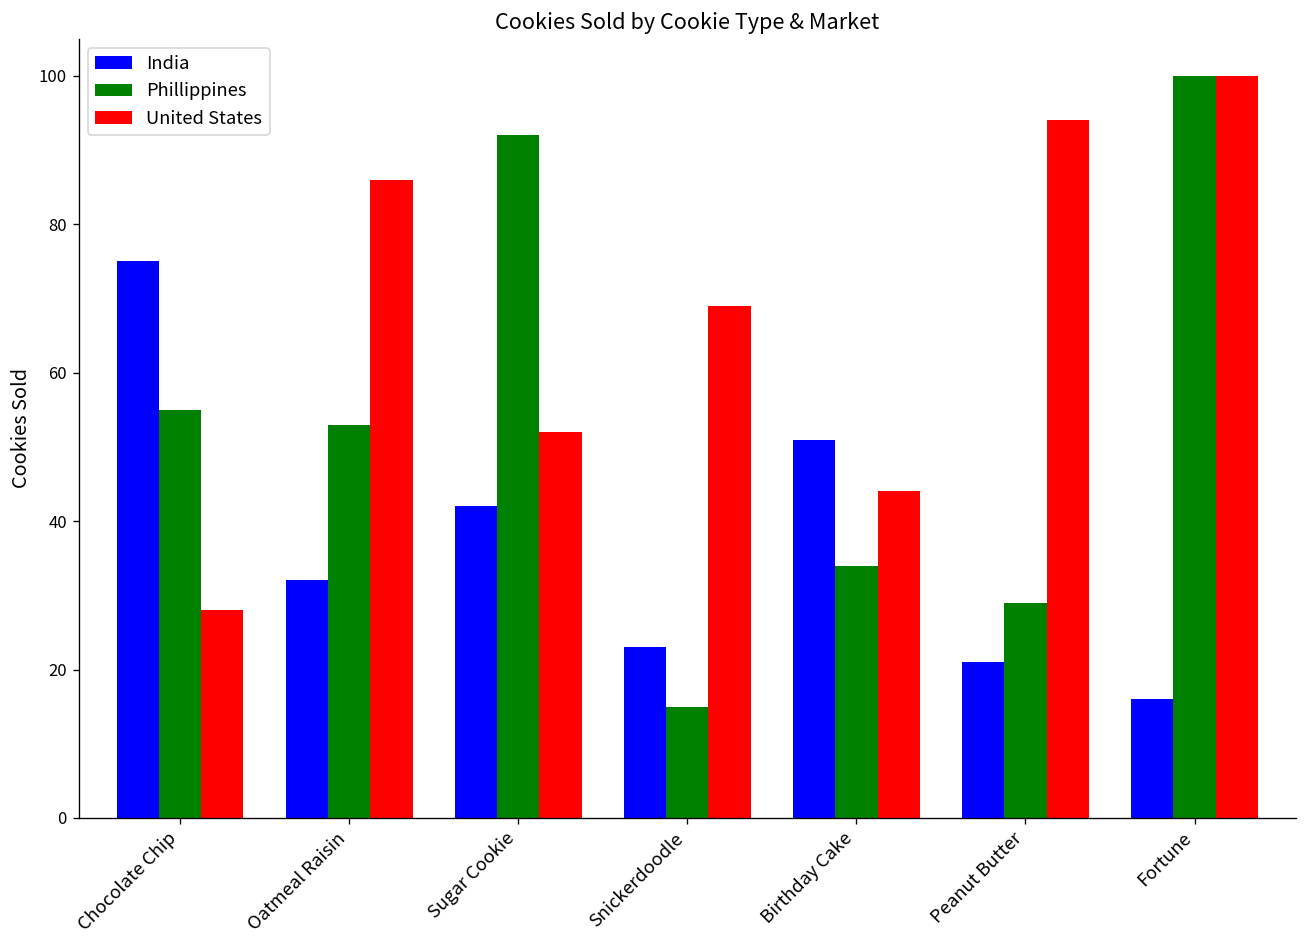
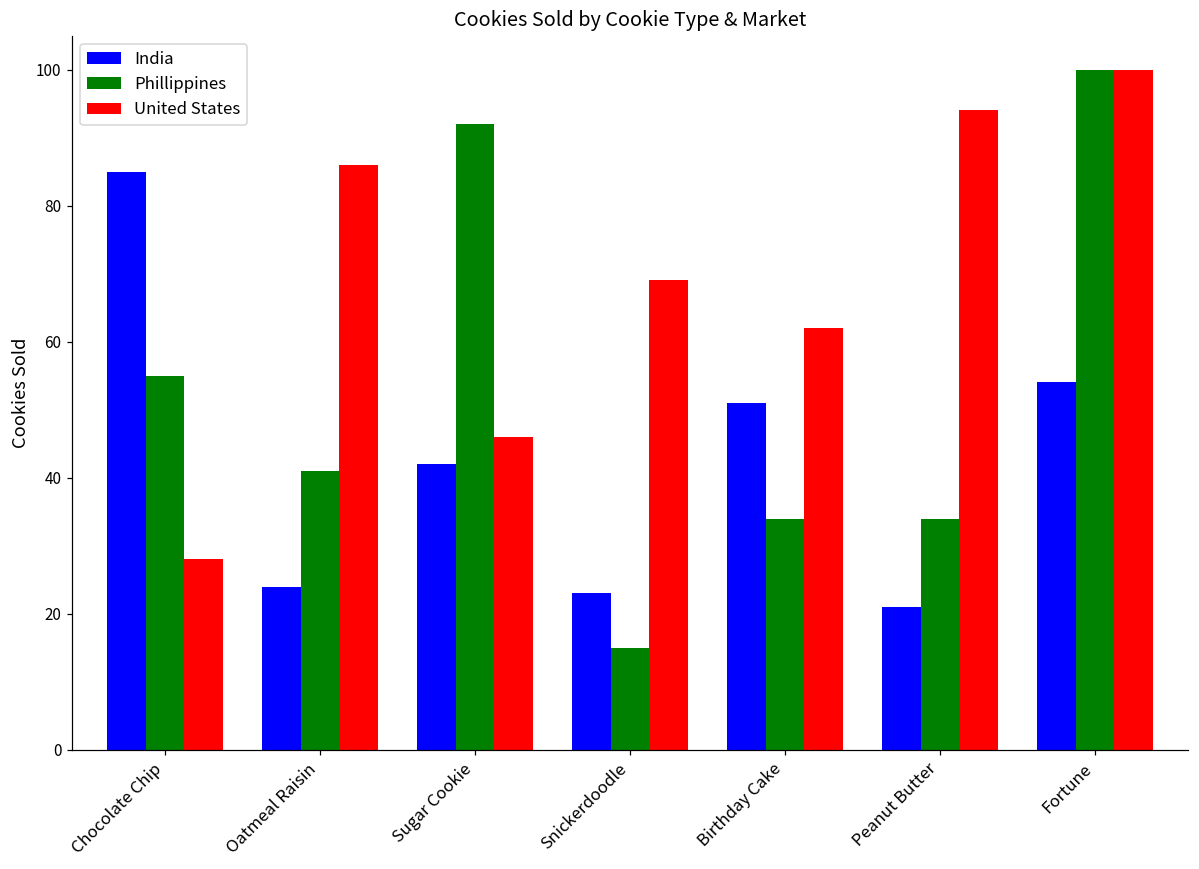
India, Chocolate Chip: 75 -> 85
India, Oatmeal Raisin: 32 -> 24
Phillippines, Oatmeal Raisin: 53 -> 41
United States, Sugar Cookie: 52 -> 46
United States, Birthday Cake: 44 -> 62
Phillippines, Peanut Butter: 29 -> 34
India, Fortune: 16 -> 54
